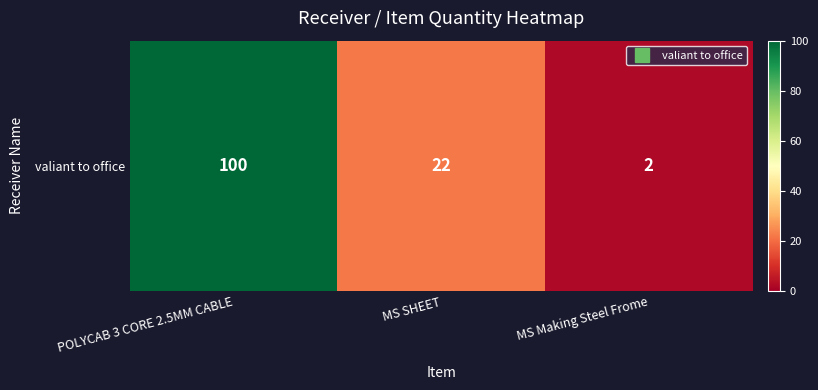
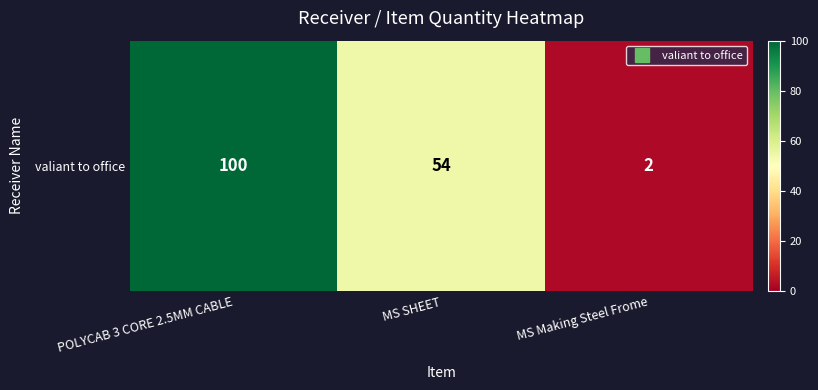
valiant to office, MS SHEET: 22 -> 54
